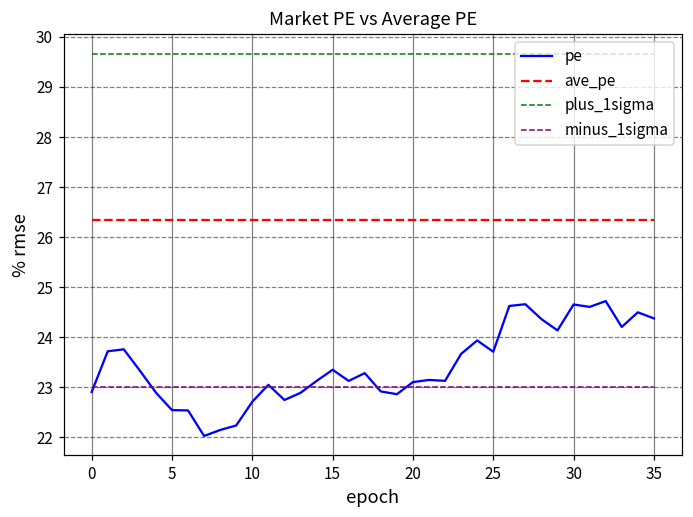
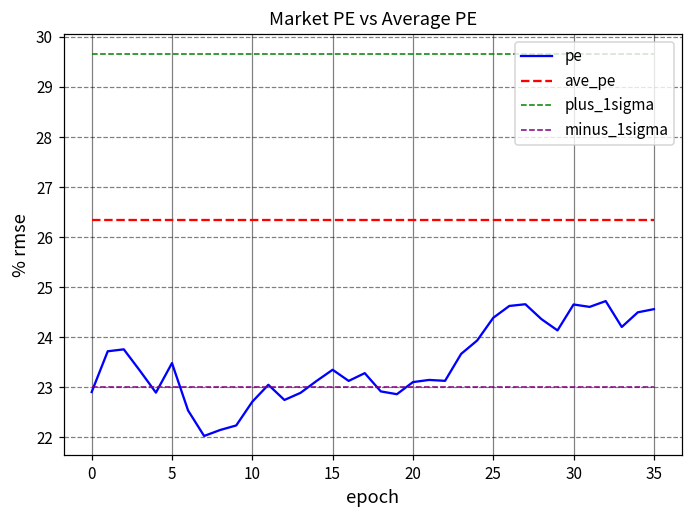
pe, 5: 22.5 -> 23.5
pe, 25: 23.7 -> 24.4
pe, 35: 24.4 -> 24.6
